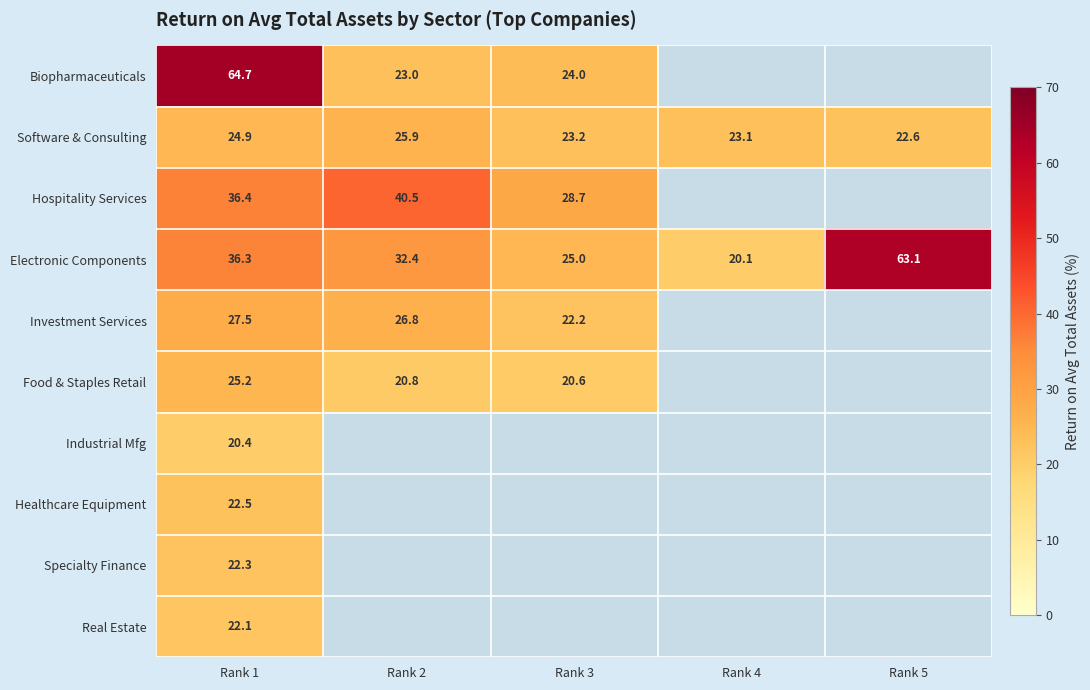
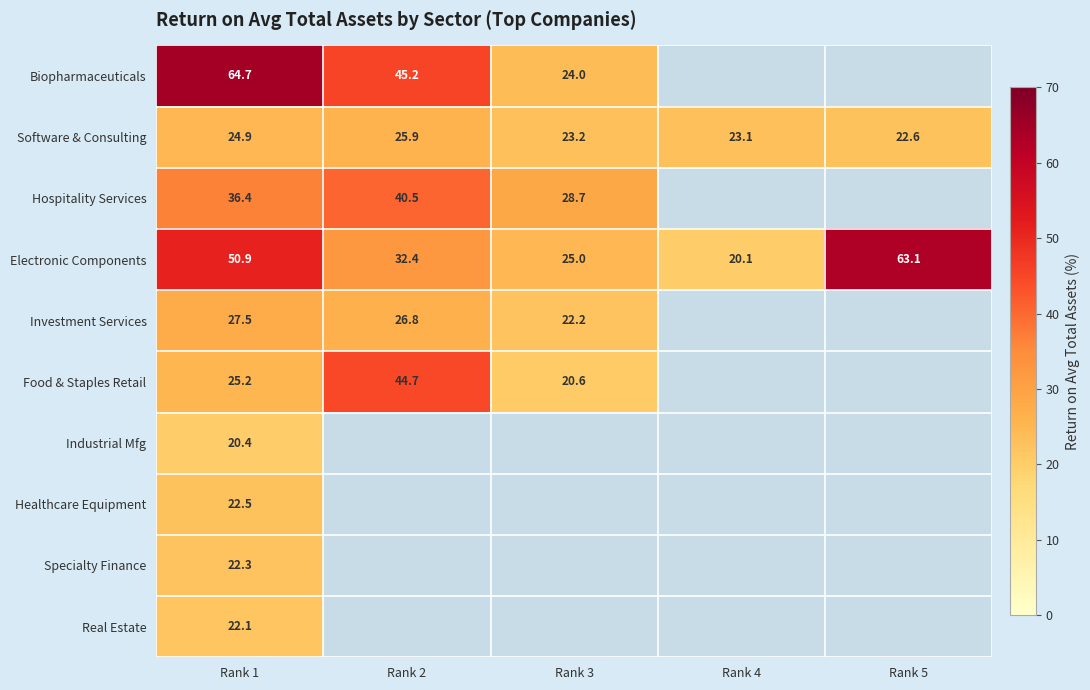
Biopharmaceuticals, Rank 2: 23.0 -> 45.2
Electronic Components, Rank 1: 36.3 -> 50.9
Food & Staples Retail, Rank 2: 20.8 -> 44.7
